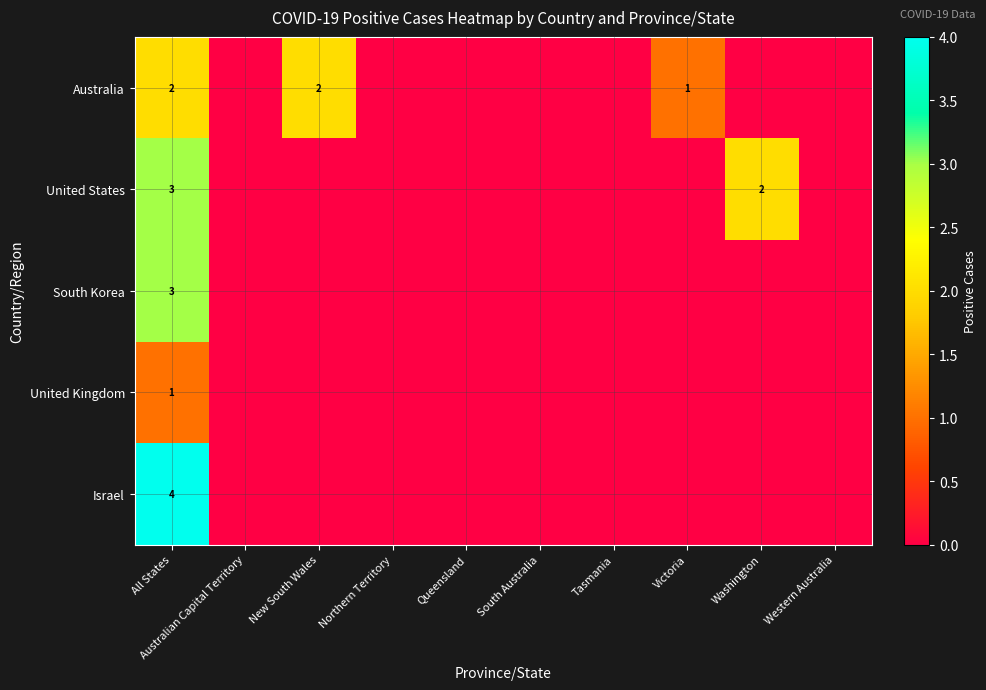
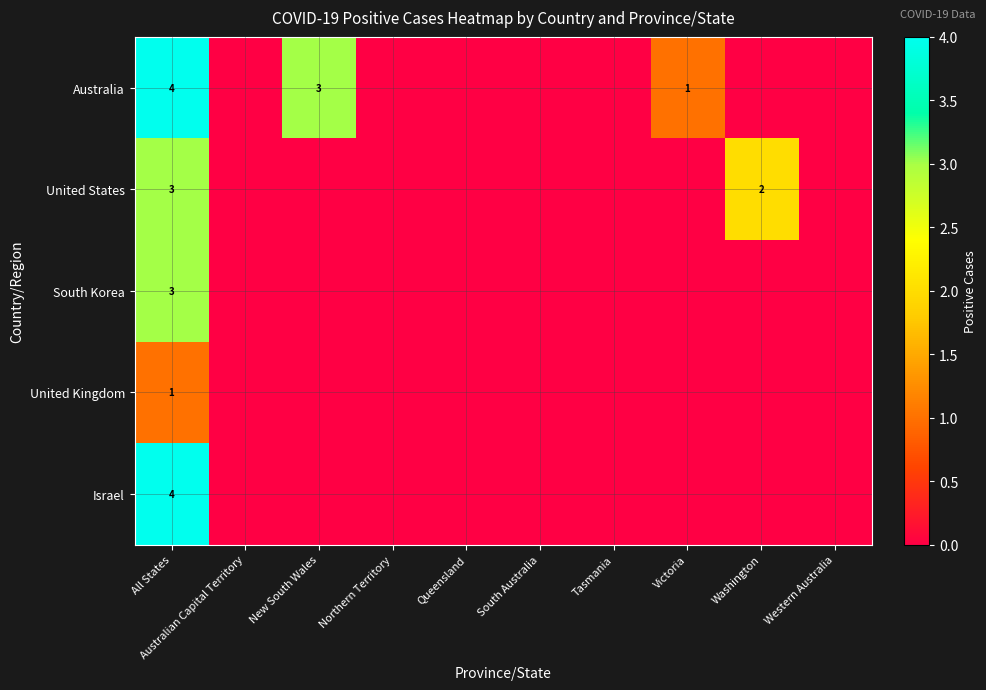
Australia, All States: 2 -> 4
Australia, New South Wales: 2 -> 3
